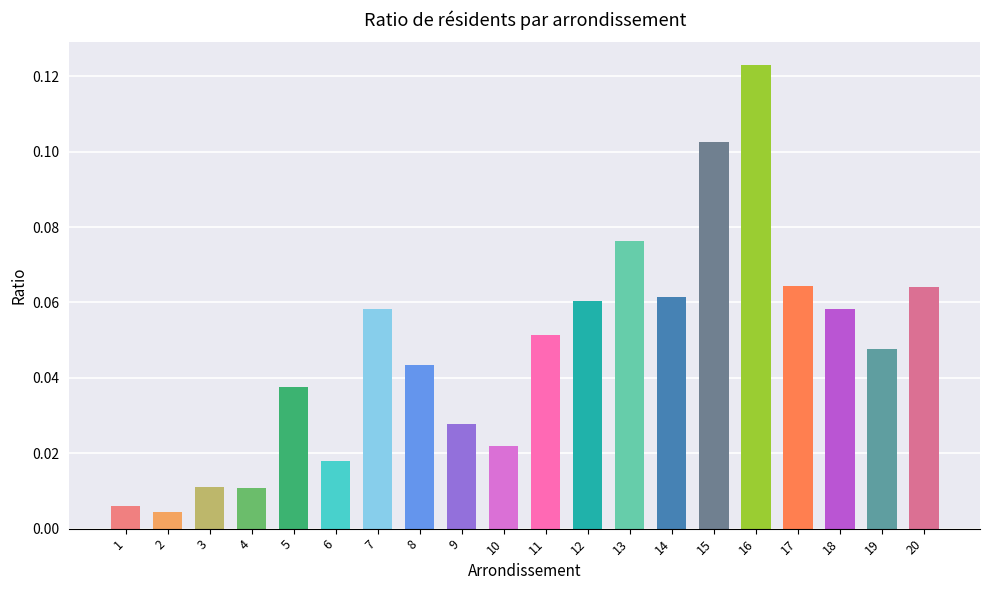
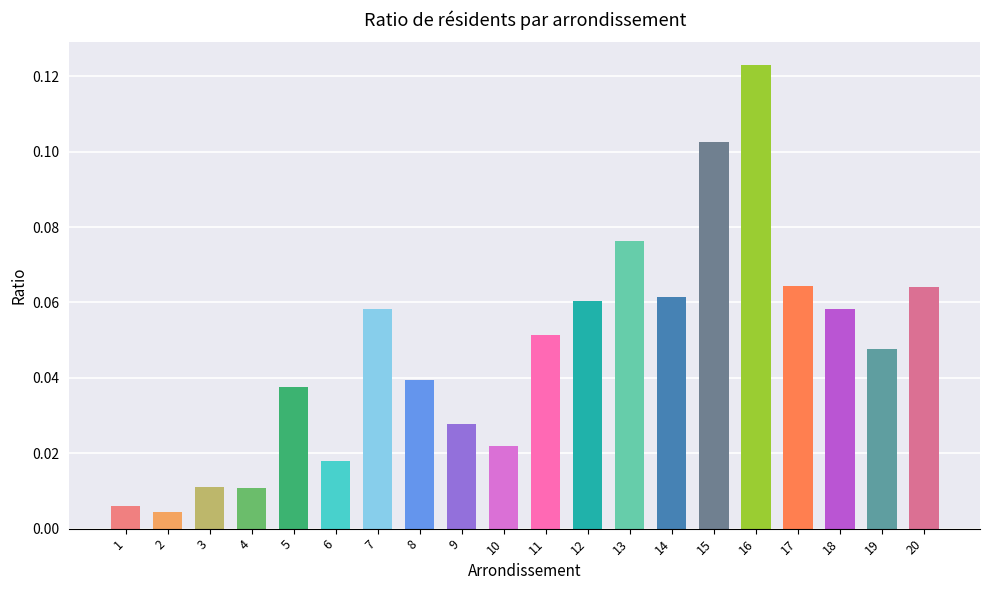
8: 0.043 -> 0.039
